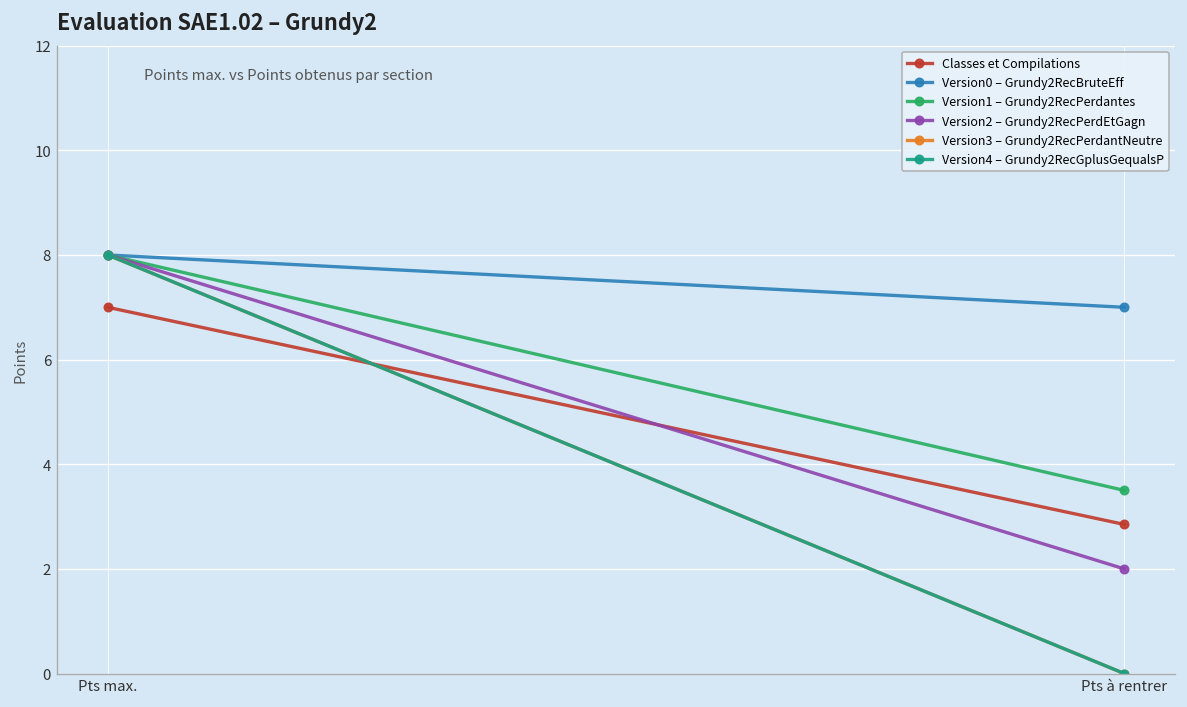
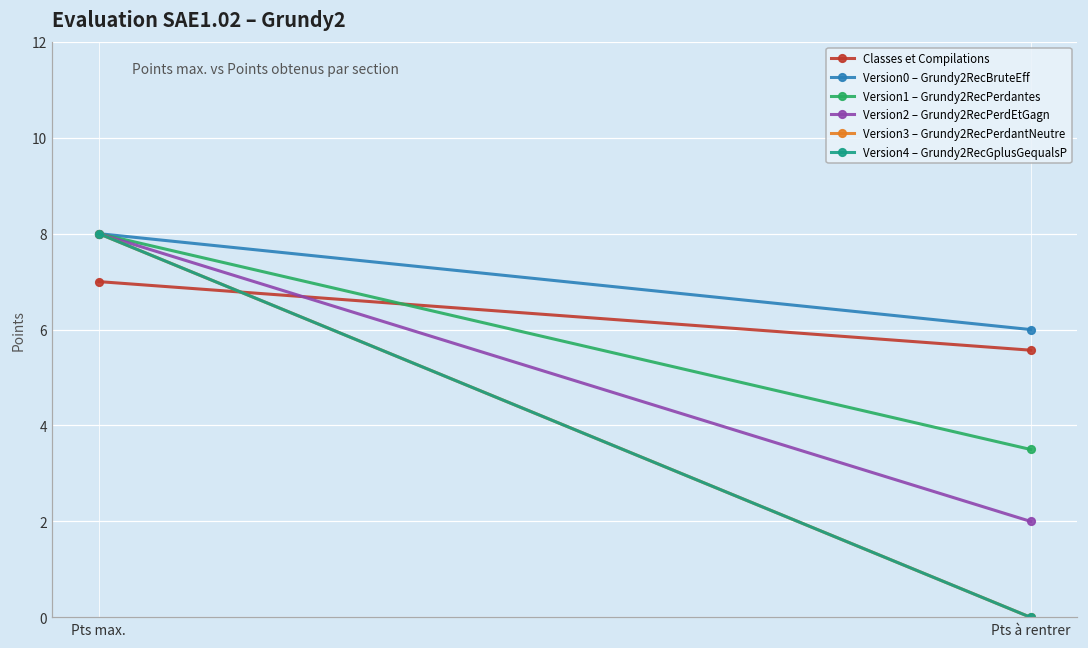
Classes et Compilations, Pts à rentrer: 2.9 -> 5.6
Version0 – Grundy2RecBruteEff, Pts à rentrer: 7 -> 6
